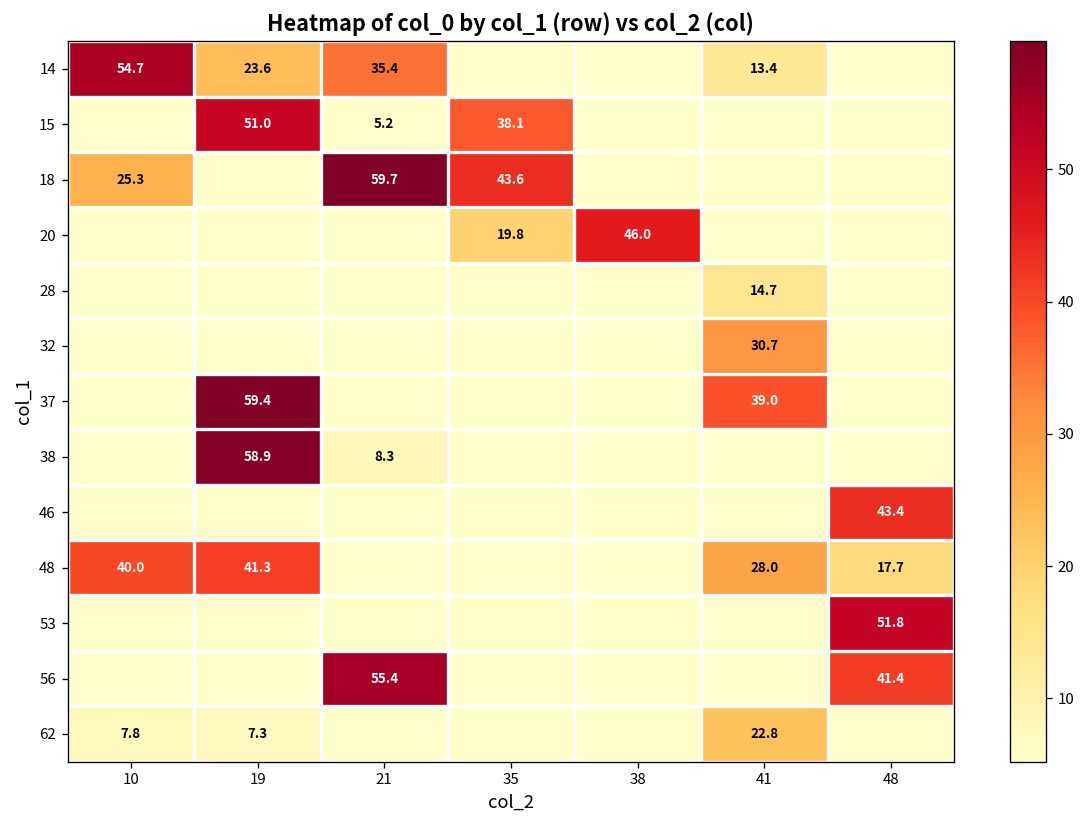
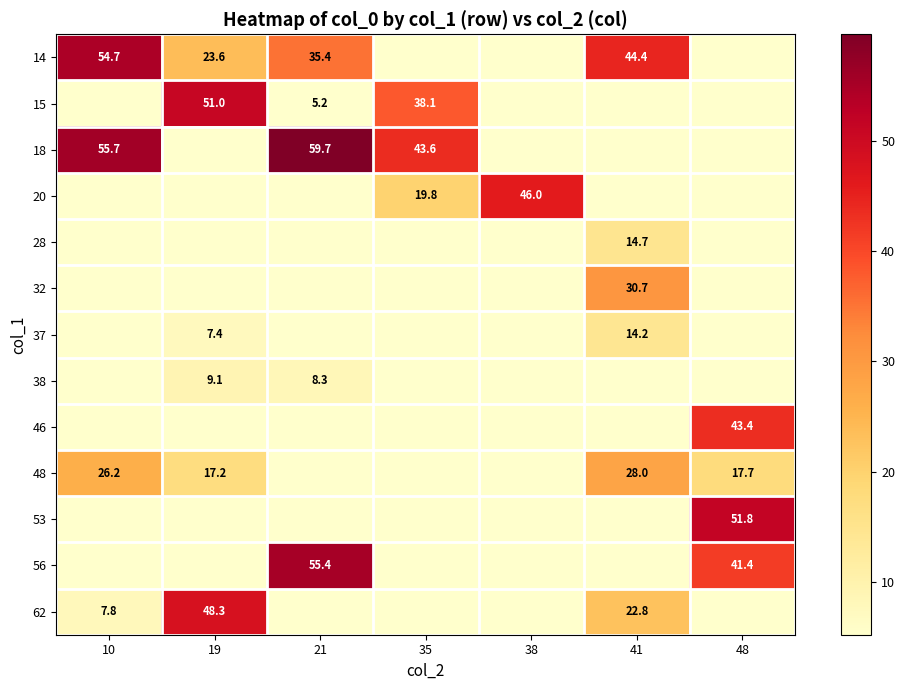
14, 41: 13.4 -> 44.4
18, 10: 25.3 -> 55.7
37, 19: 59.4 -> 7.4
37, 41: 39.0 -> 14.2
38, 19: 58.9 -> 9.1
48, 10: 40.0 -> 26.2
48, 19: 41.3 -> 17.2
62, 19: 7.3 -> 48.3
